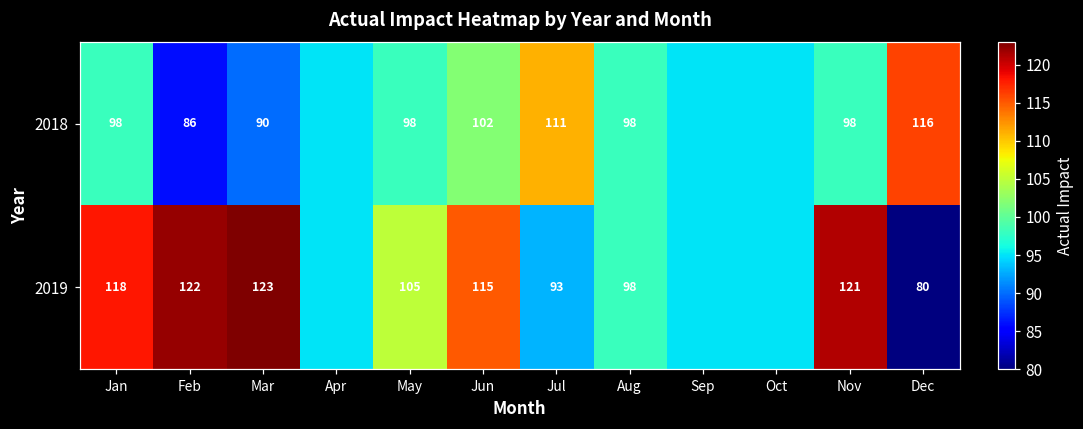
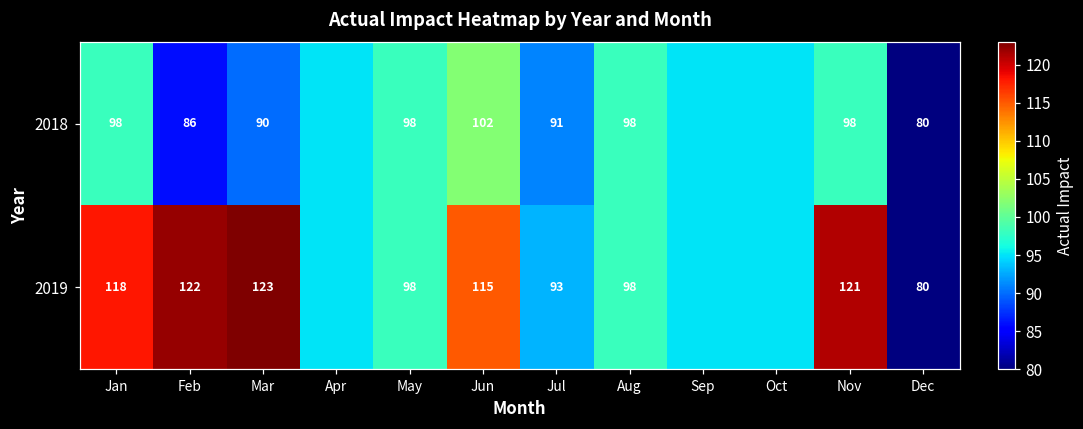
2018, Jul: 111 -> 91
2018, Dec: 116 -> 80
2019, May: 105 -> 98
